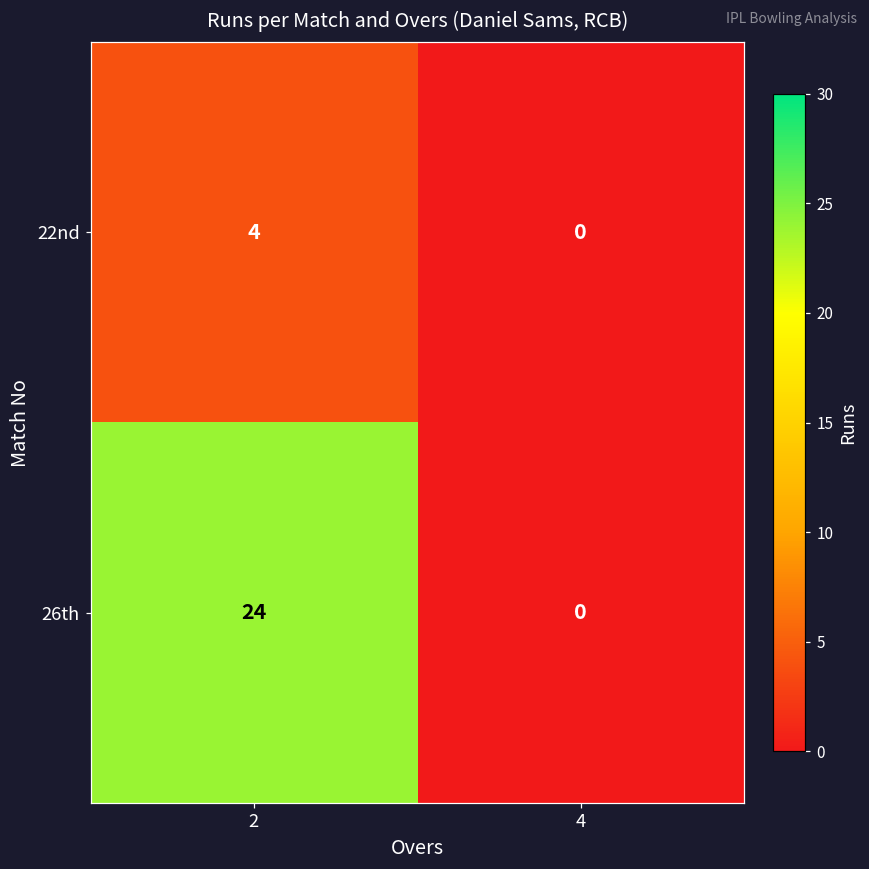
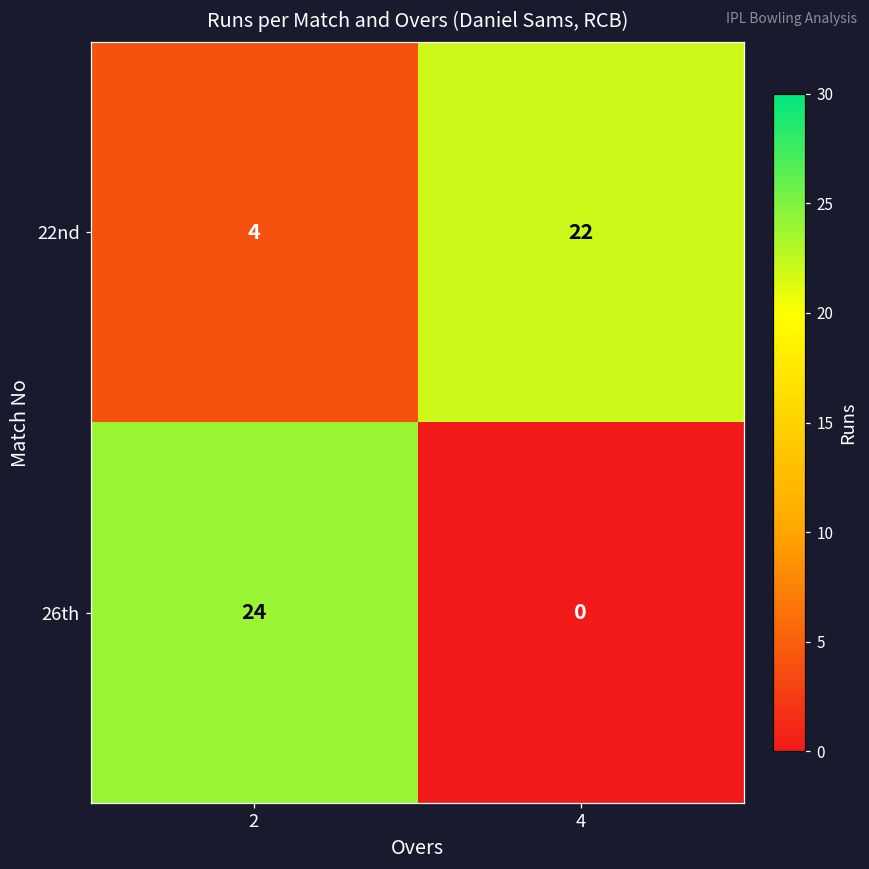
22nd, 4: 0 -> 22
